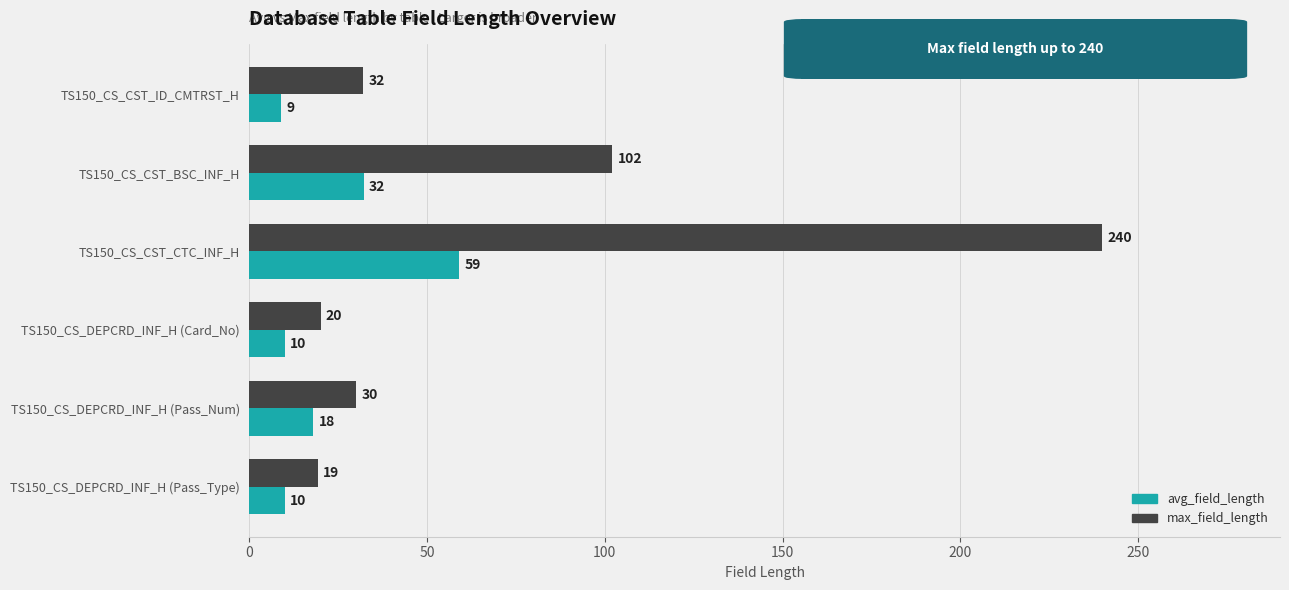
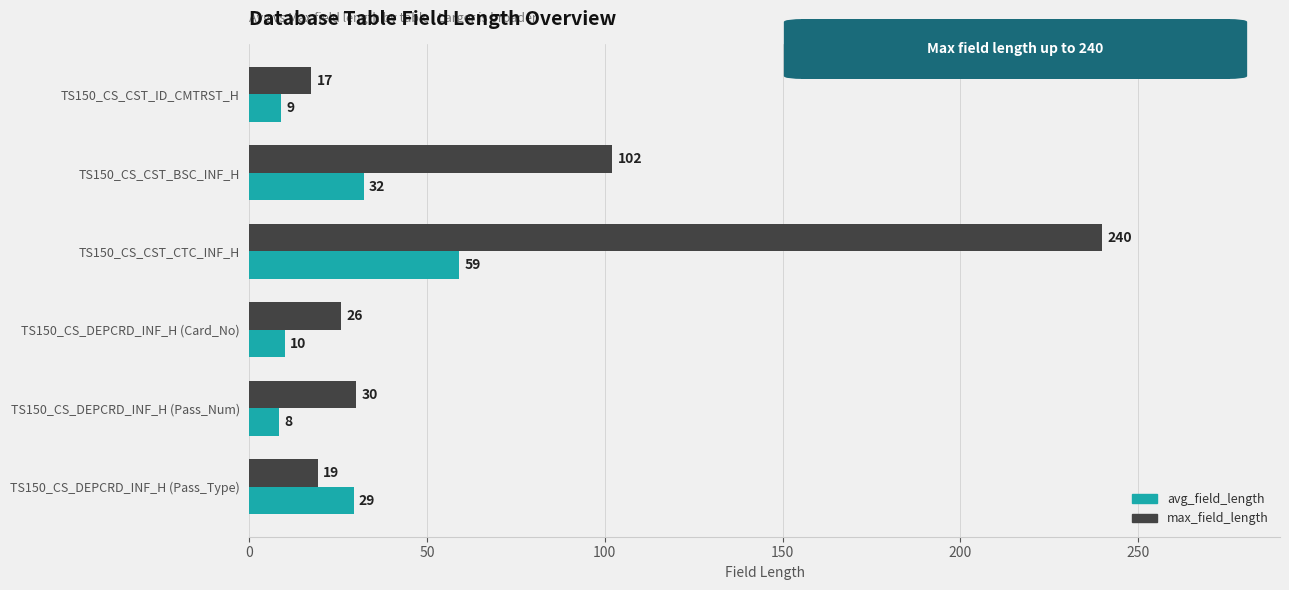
max_field_length, TS150_CS_CST_ID_CMTRST_H: 32 -> 17
max_field_length, TS150_CS_DEPCRD_INF_H (Card_No): 20 -> 26
avg_field_length, TS150_CS_DEPCRD_INF_H (Pass_Num): 18 -> 8
avg_field_length, TS150_CS_DEPCRD_INF_H (Pass_Type): 10 -> 29
